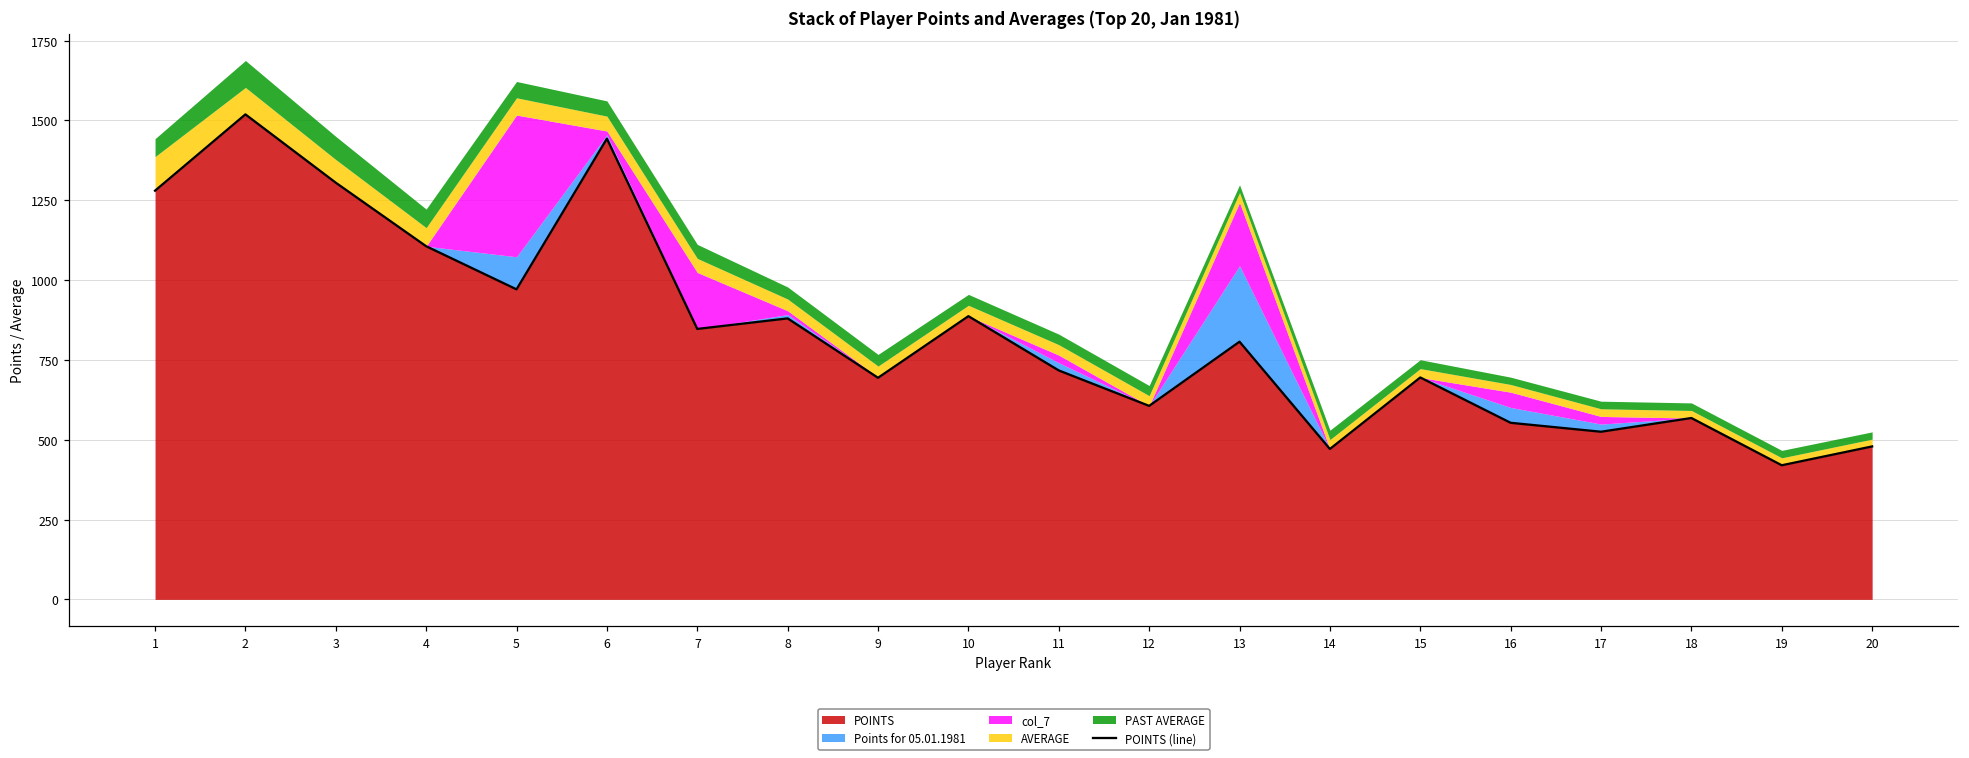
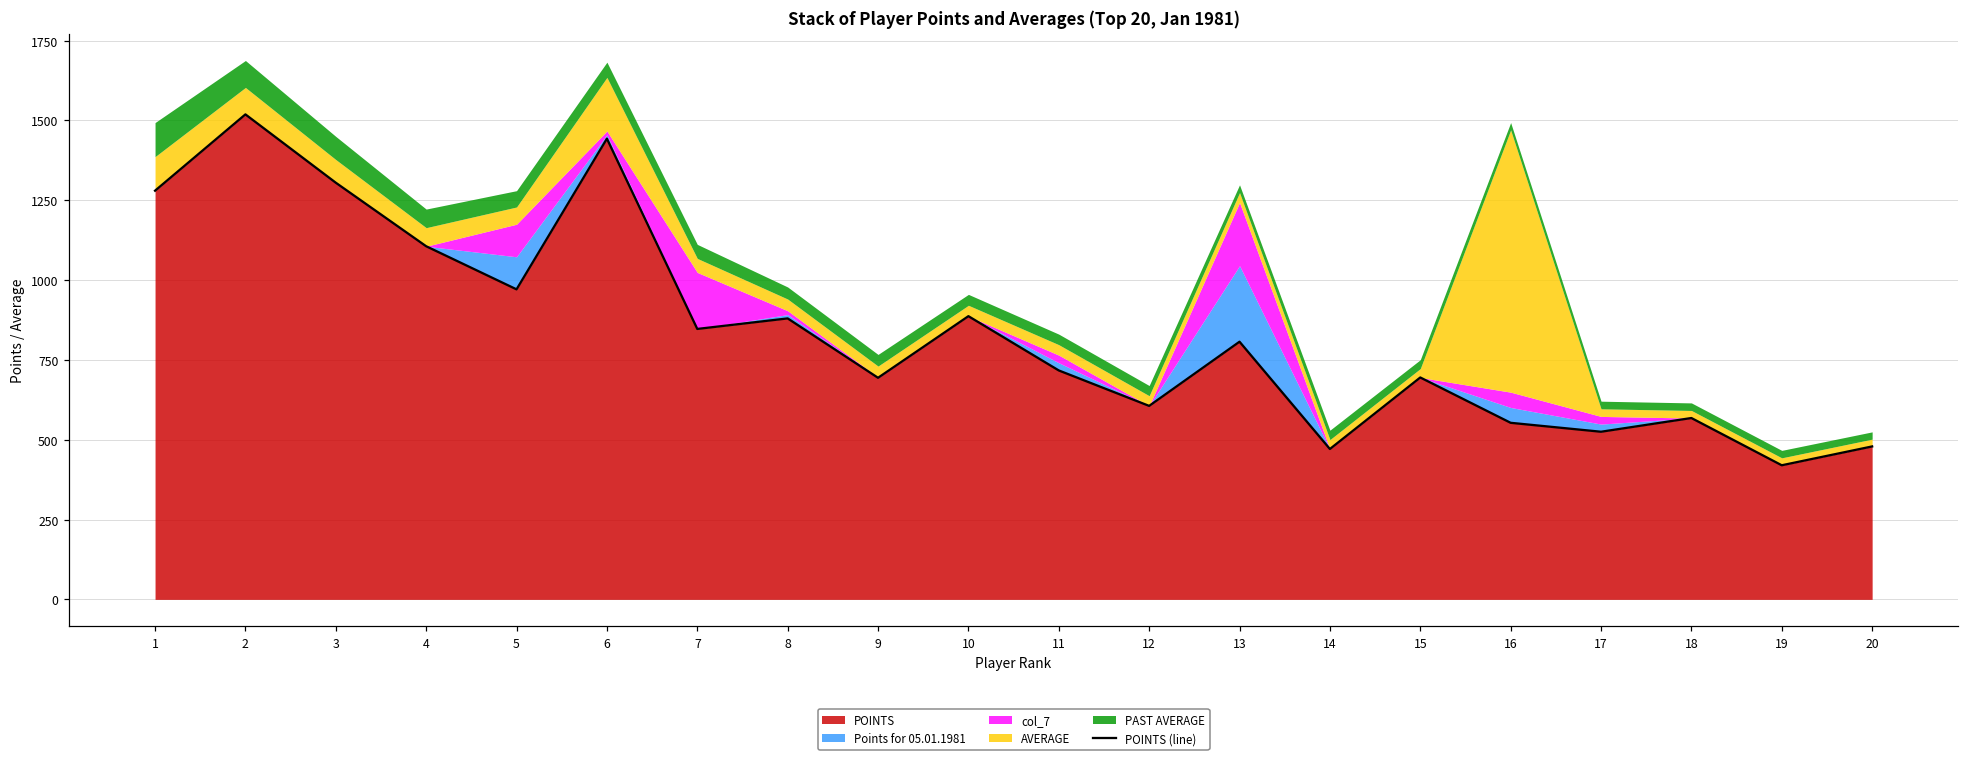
PAST AVERAGE, 1: 60 -> 110
col_7, 5: 440 -> 100
AVERAGE, 6: 50 -> 170
AVERAGE, 16: 20 -> 820
